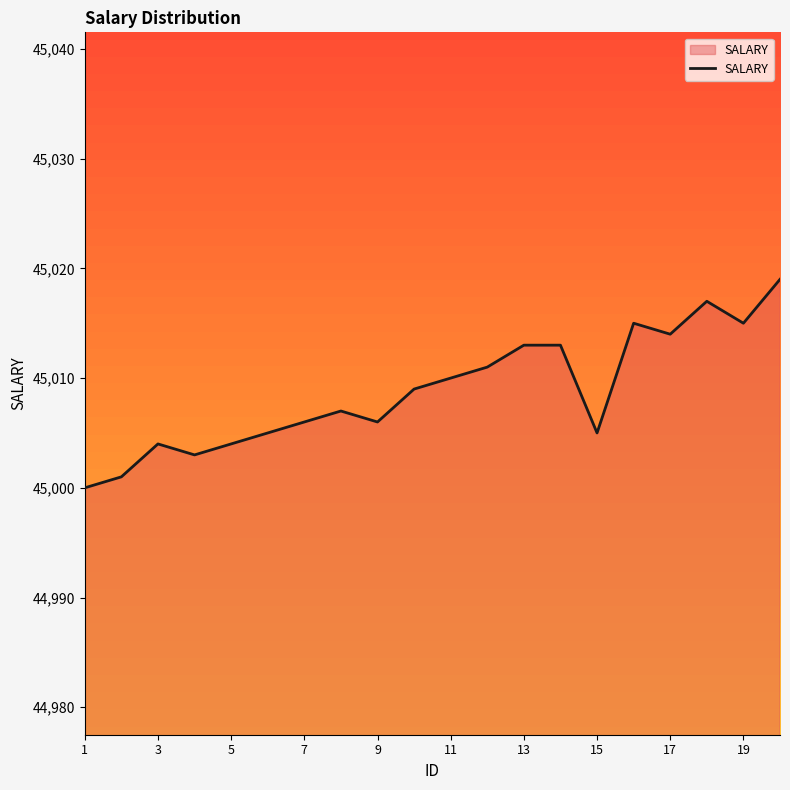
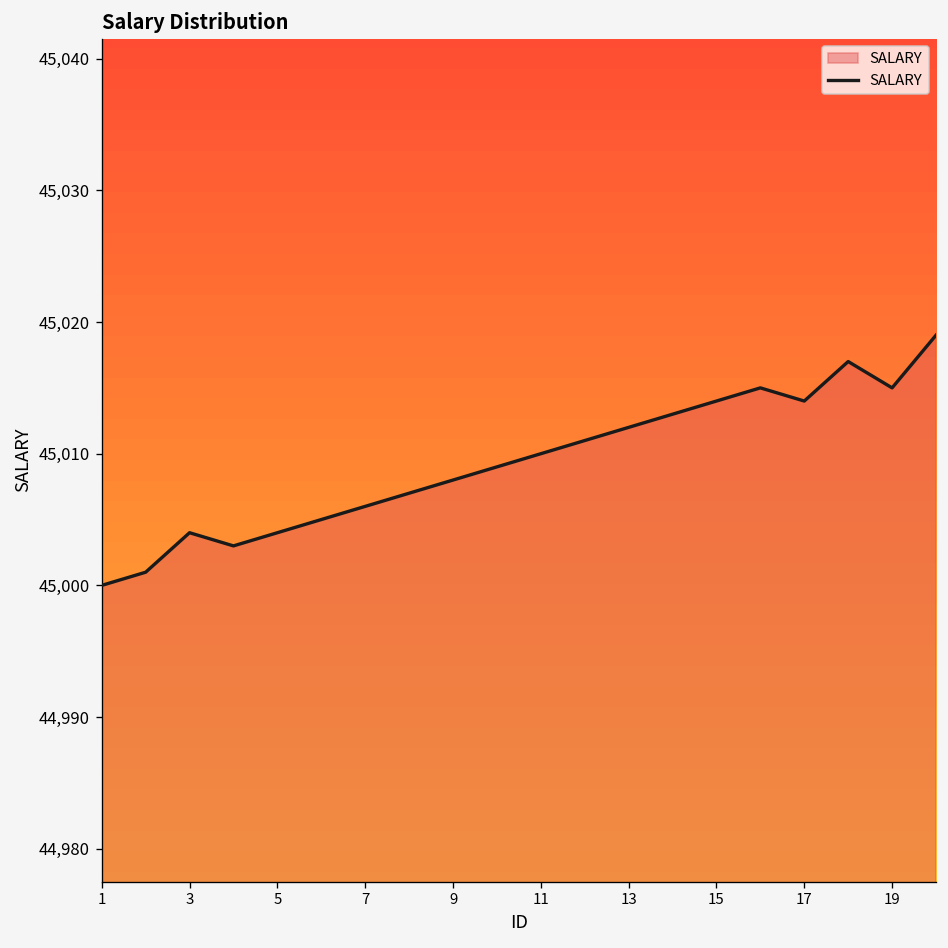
9: 45,006 -> 45,008
13: 45,013 -> 45,012
15: 45,005 -> 45,014
